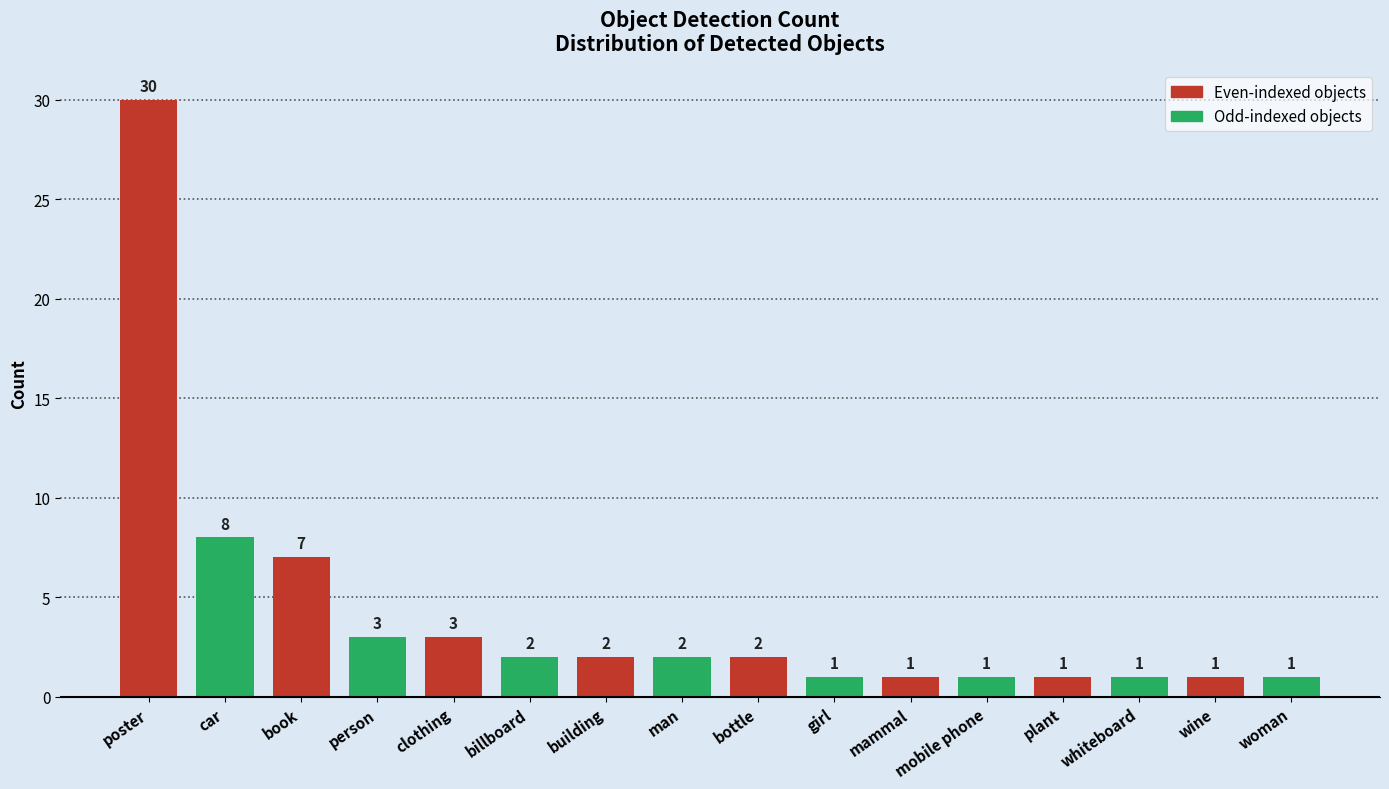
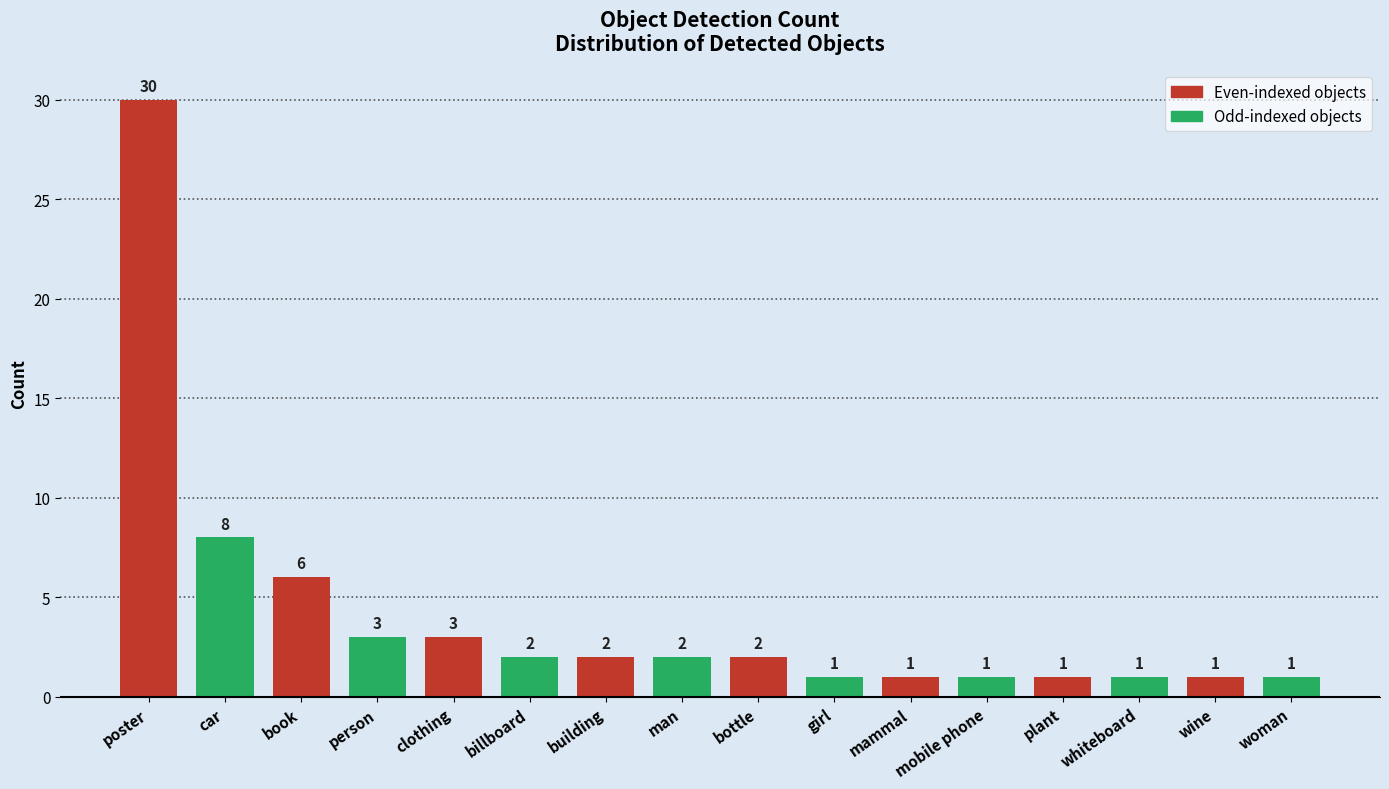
book: 7 -> 6
